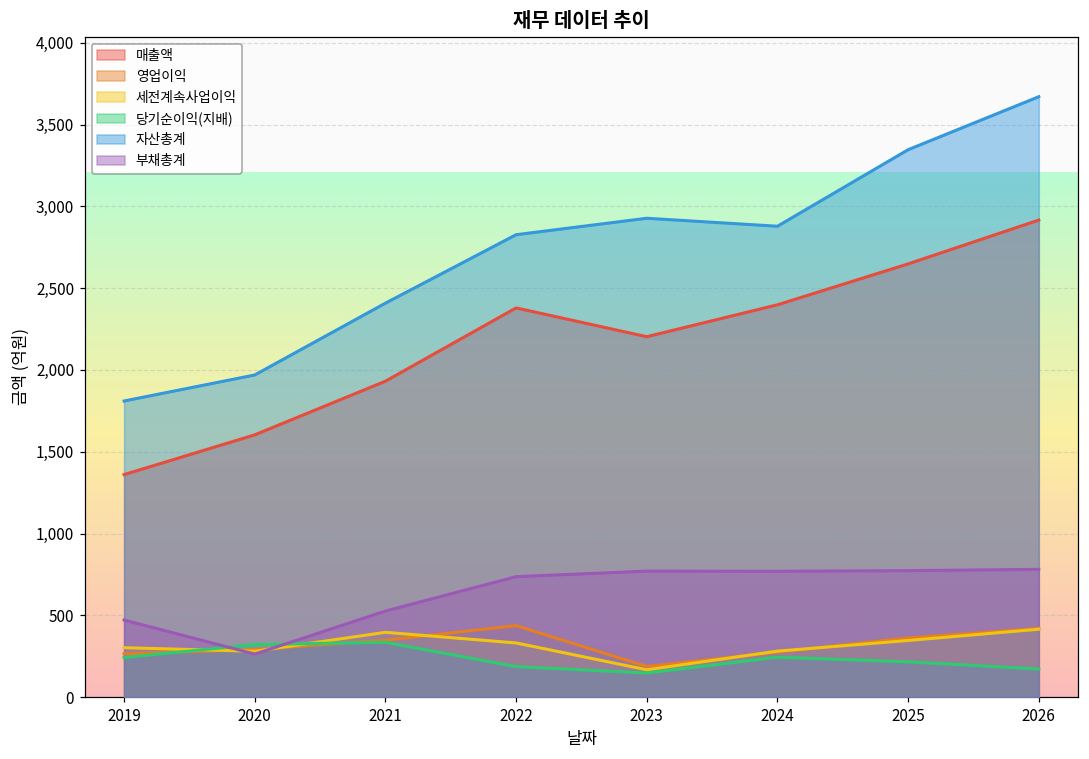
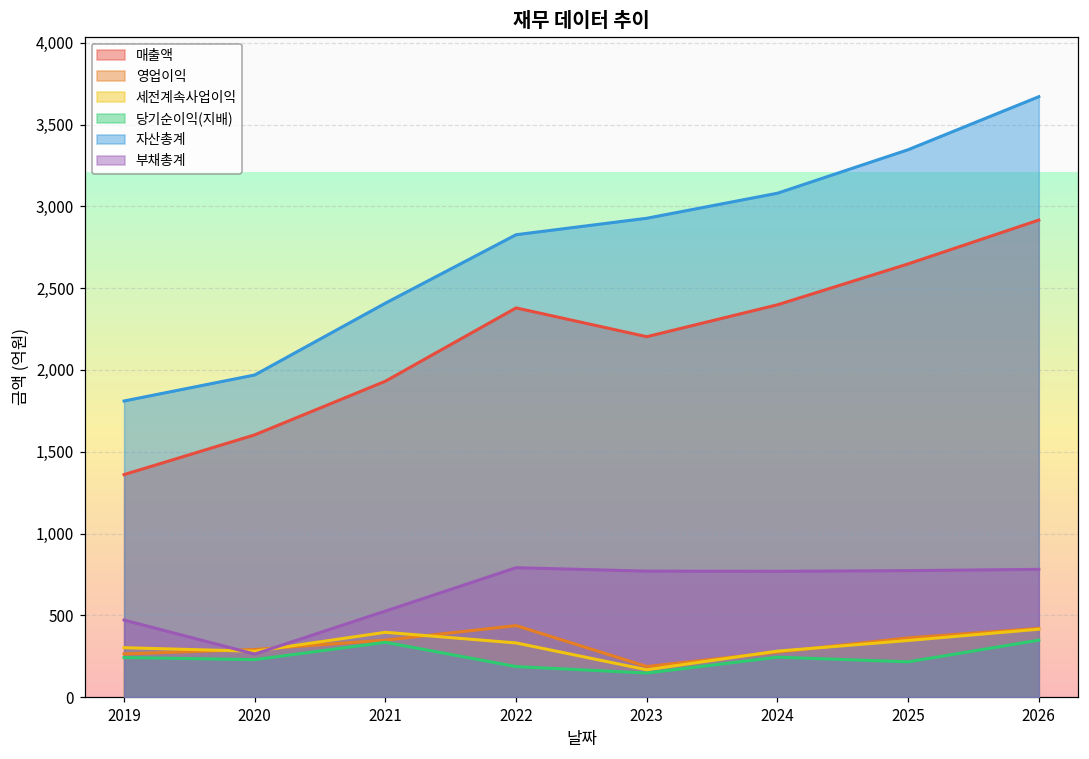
당기순이익(지배), 2020: 320 -> 230
부채총계, 2022: 740 -> 790
자산총계, 2024: 2,880 -> 3,080
당기순이익(지배), 2026: 170 -> 350
